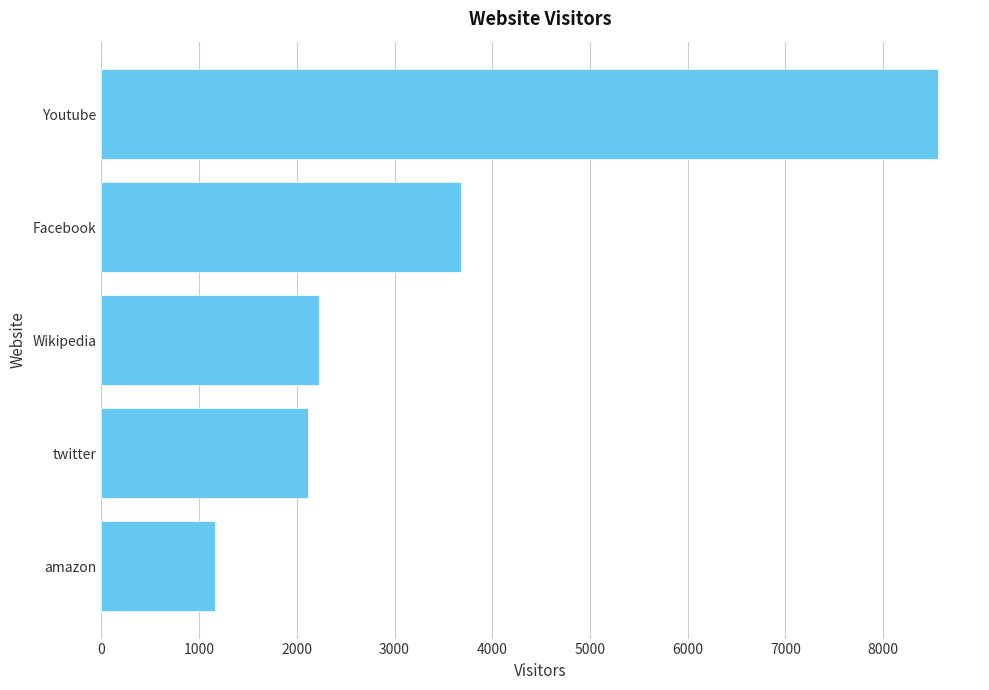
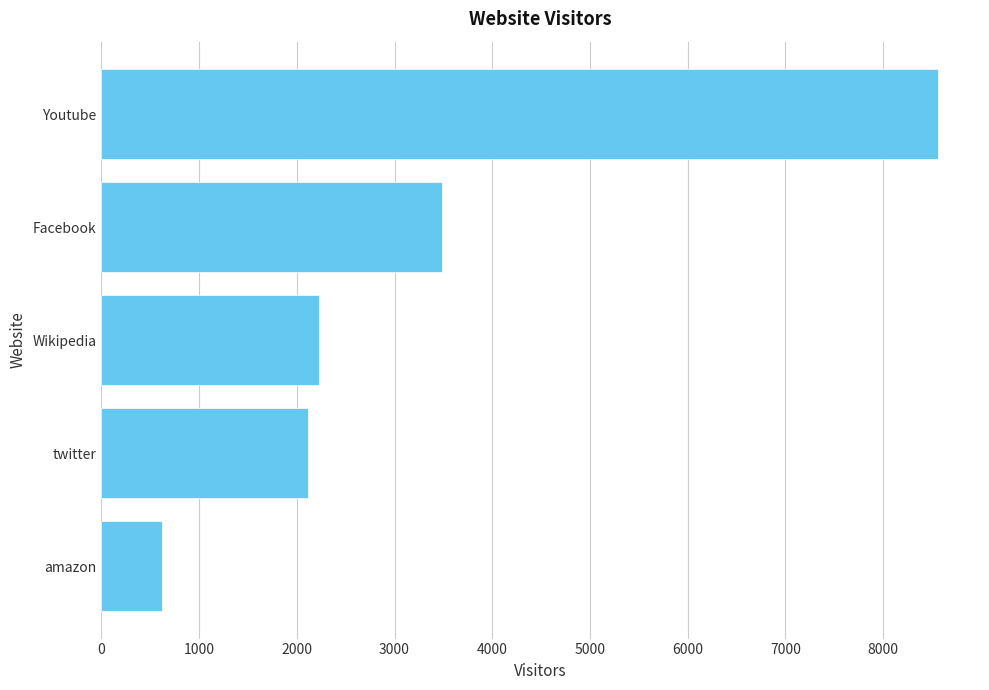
Facebook: 3700 -> 3500
amazon: 1200 -> 600
